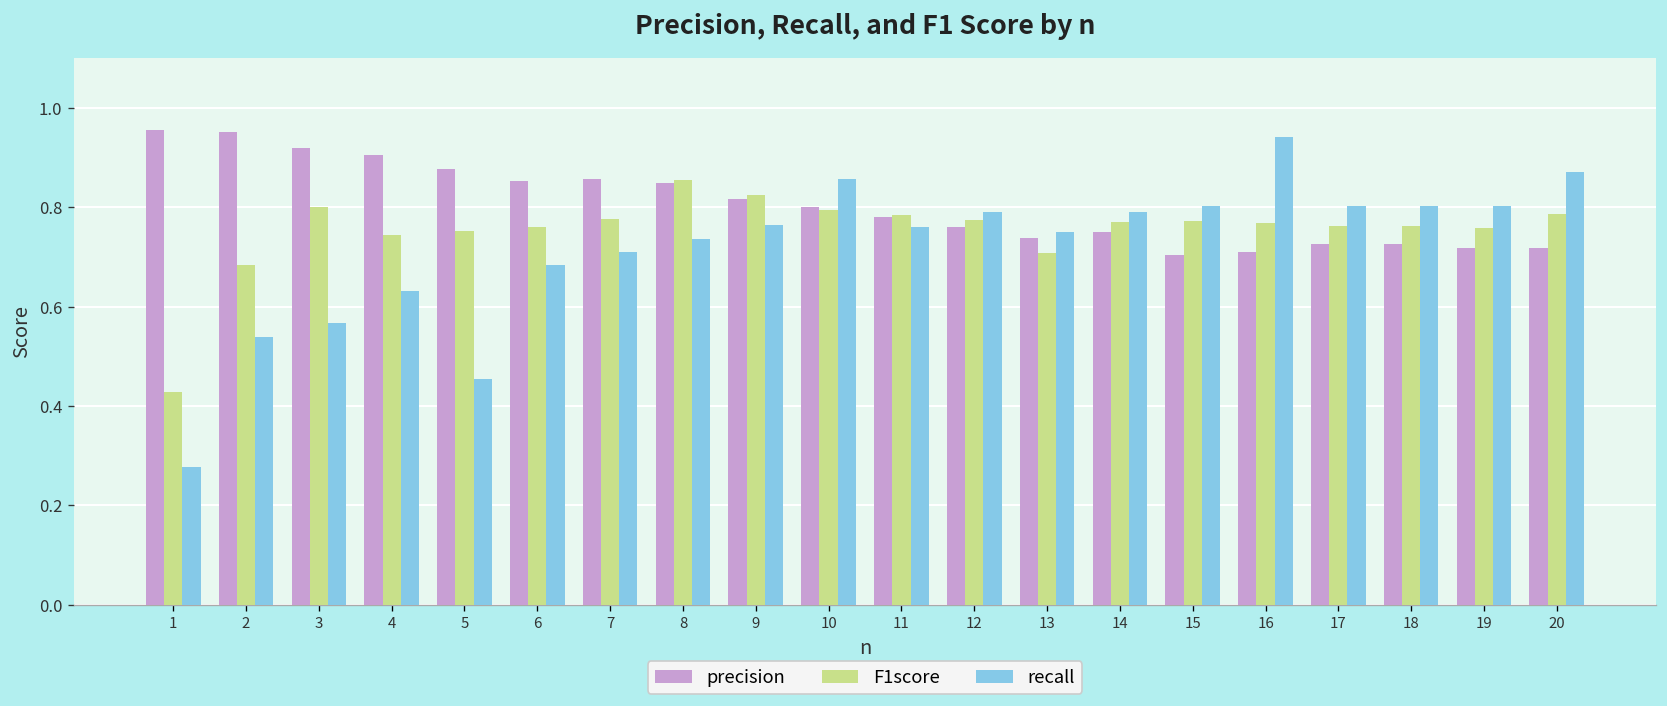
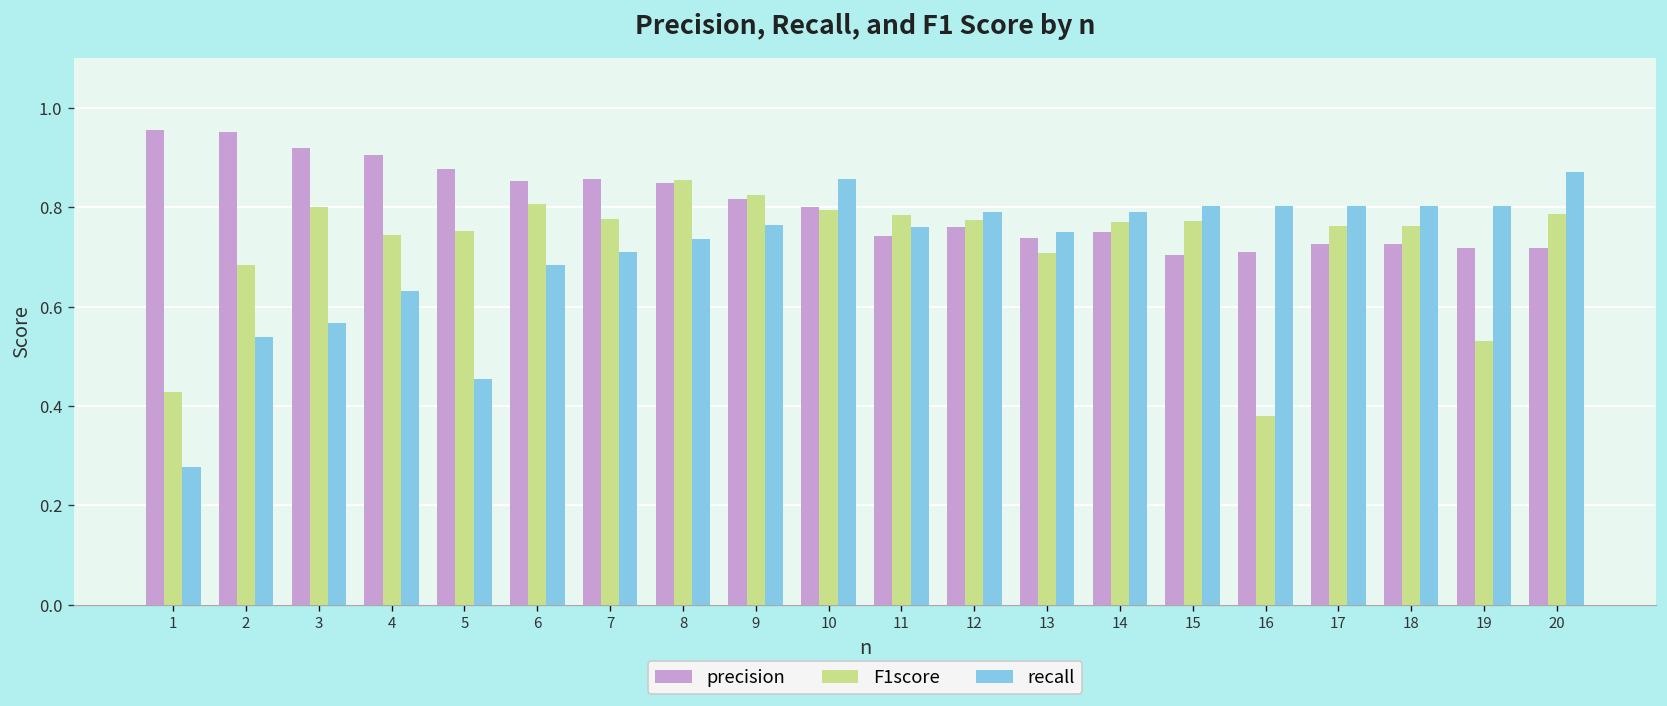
F1score, 6: 0.76 -> 0.81
precision, 11: 0.78 -> 0.74
F1score, 16: 0.77 -> 0.38
recall, 16: 0.94 -> 0.80
F1score, 19: 0.76 -> 0.53
